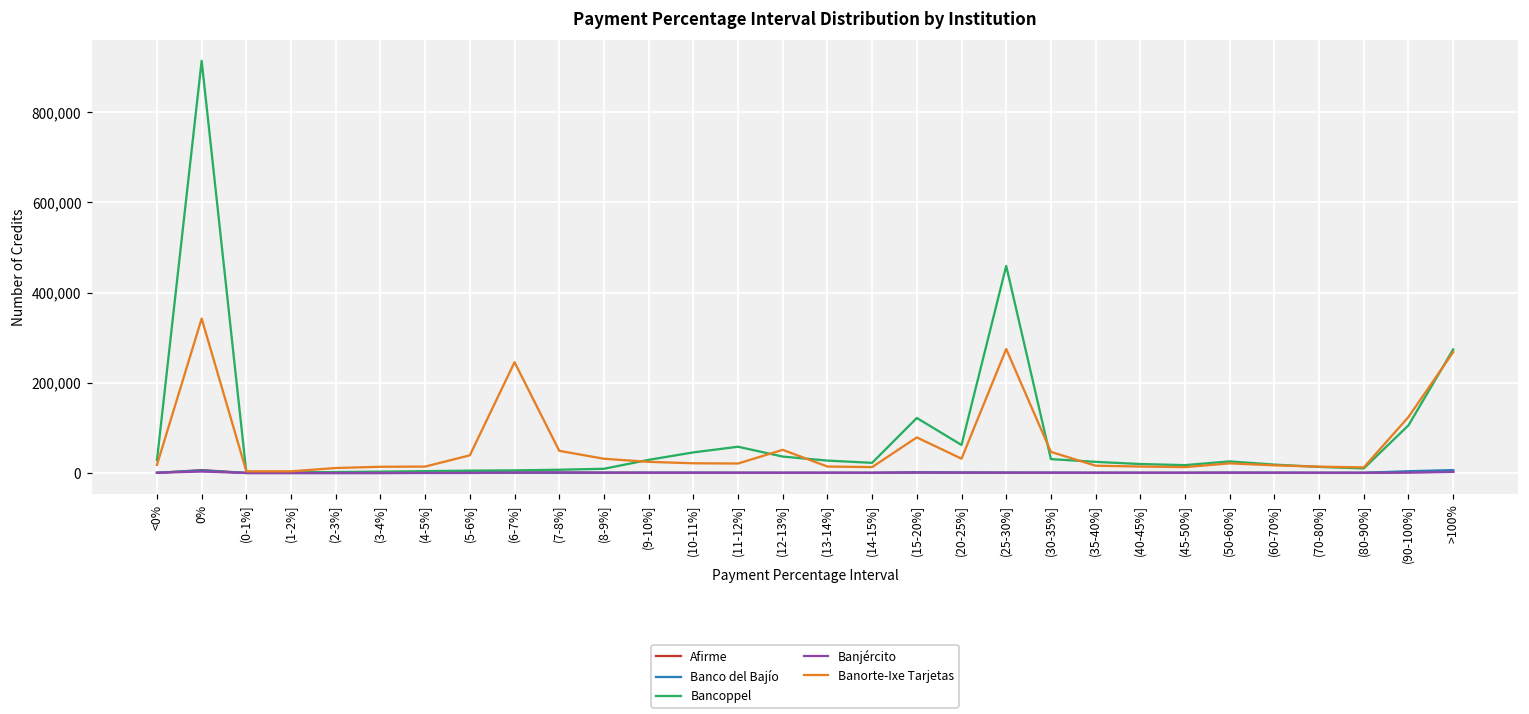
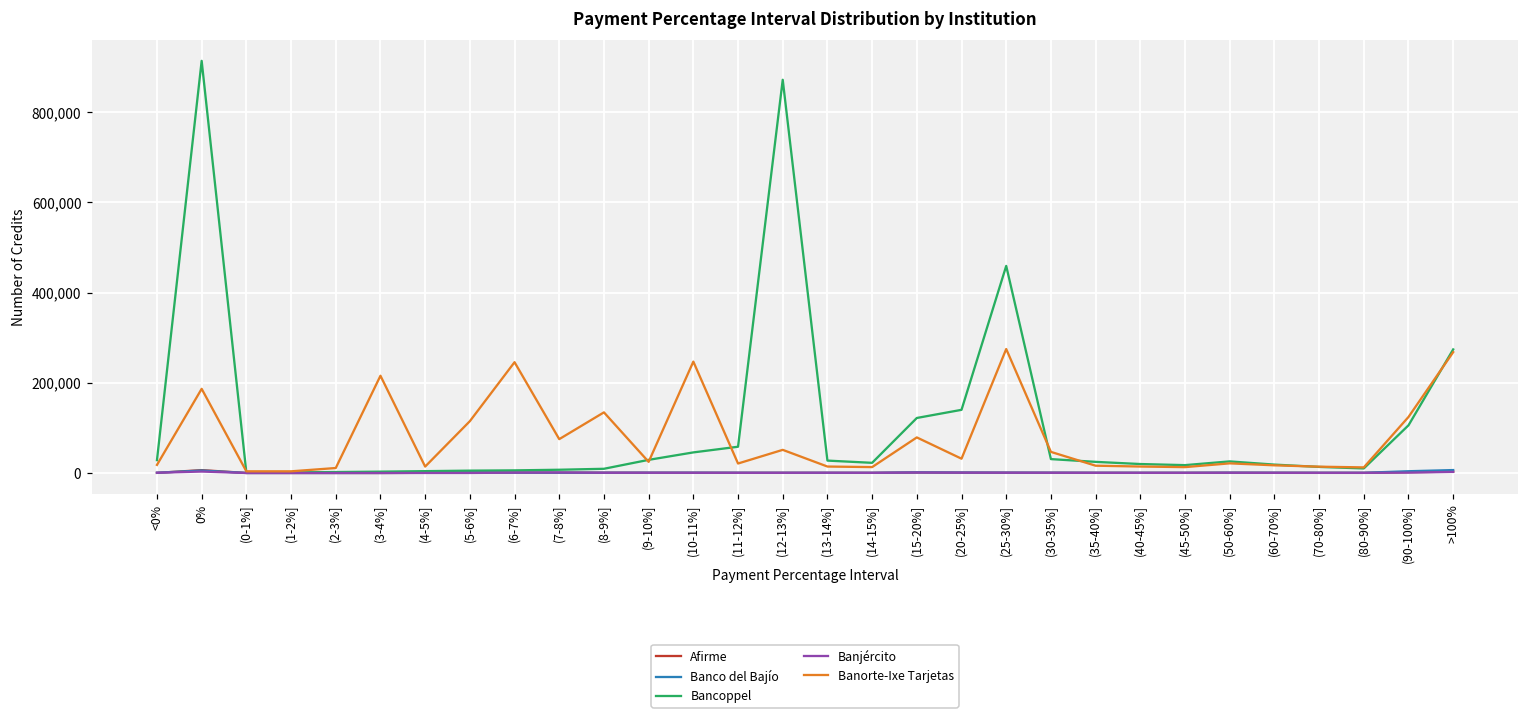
Banorte-Ixe Tarjetas, 0%: 340,000 -> 190,000
Banorte-Ixe Tarjetas, (3-4%]: 10,000 -> 220,000
Banorte-Ixe Tarjetas, (5-6%]: 40,000 -> 110,000
Banorte-Ixe Tarjetas, (7-8%]: 50,000 -> 70,000
Banorte-Ixe Tarjetas, (8-9%]: 30,000 -> 130,000
Banorte-Ixe Tarjetas, (10-11%]: 20,000 -> 250,000
Bancoppel, (12-13%]: 40,000 -> 870,000
Bancoppel, (20-25%]: 60,000 -> 140,000
